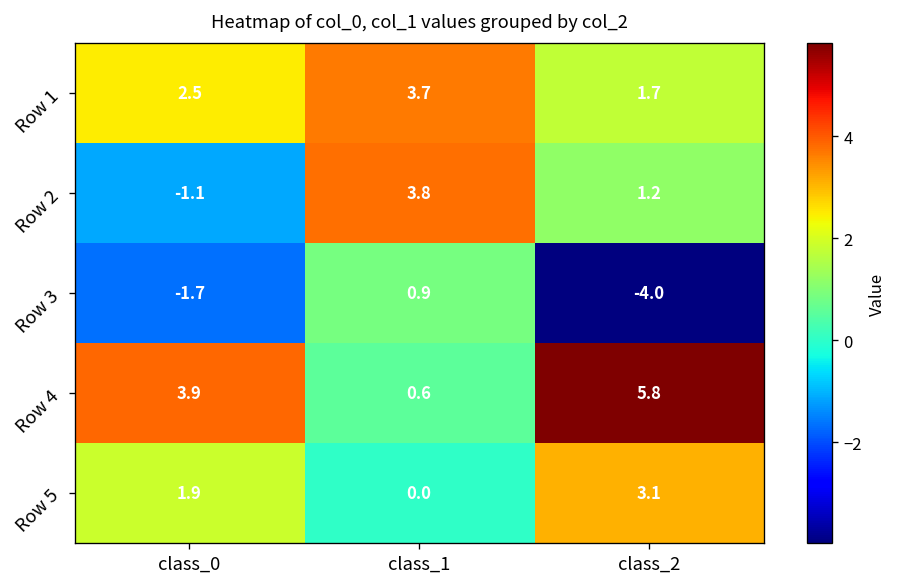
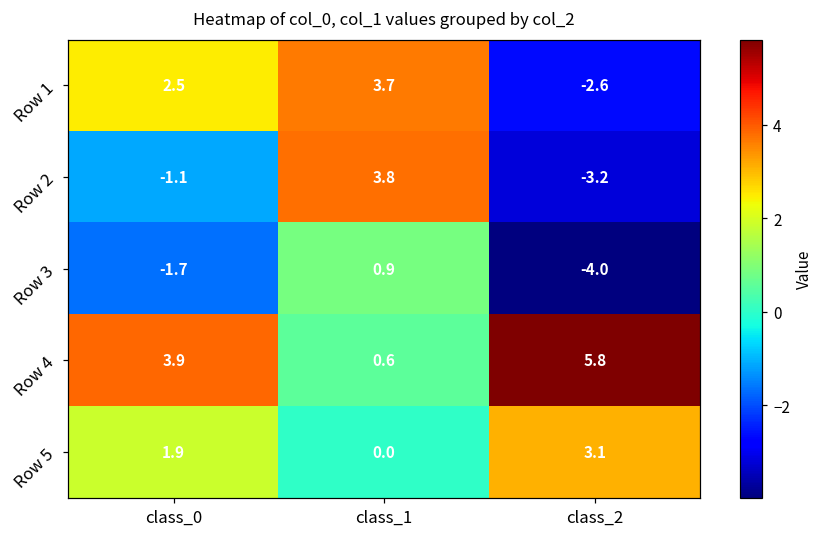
Row 1, class_2: 1.7 -> -2.6
Row 2, class_2: 1.2 -> -3.2
